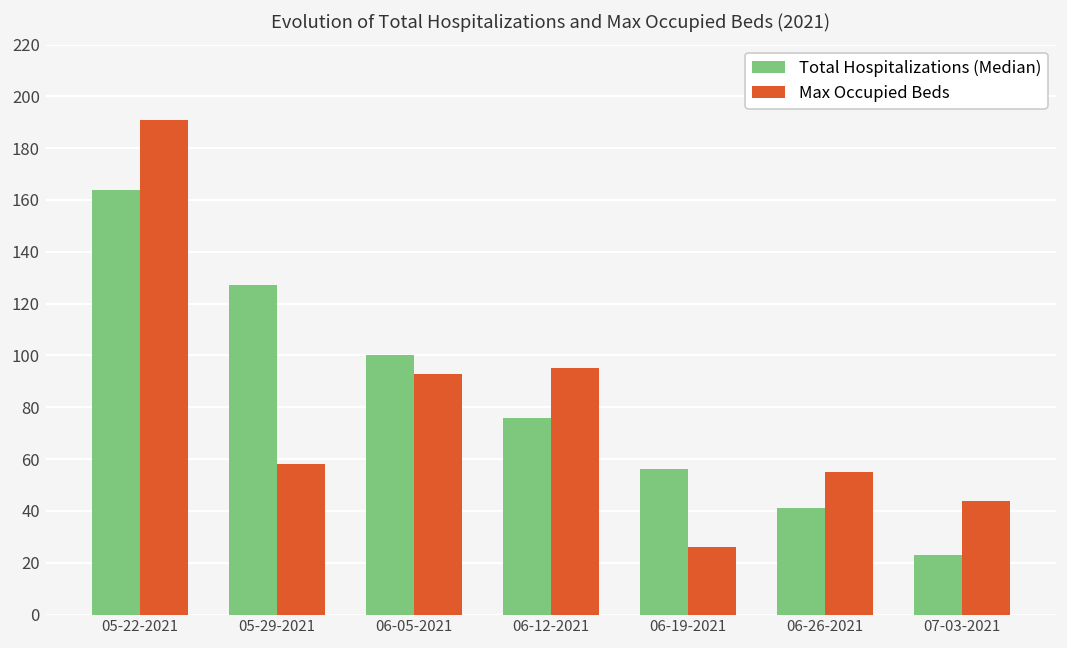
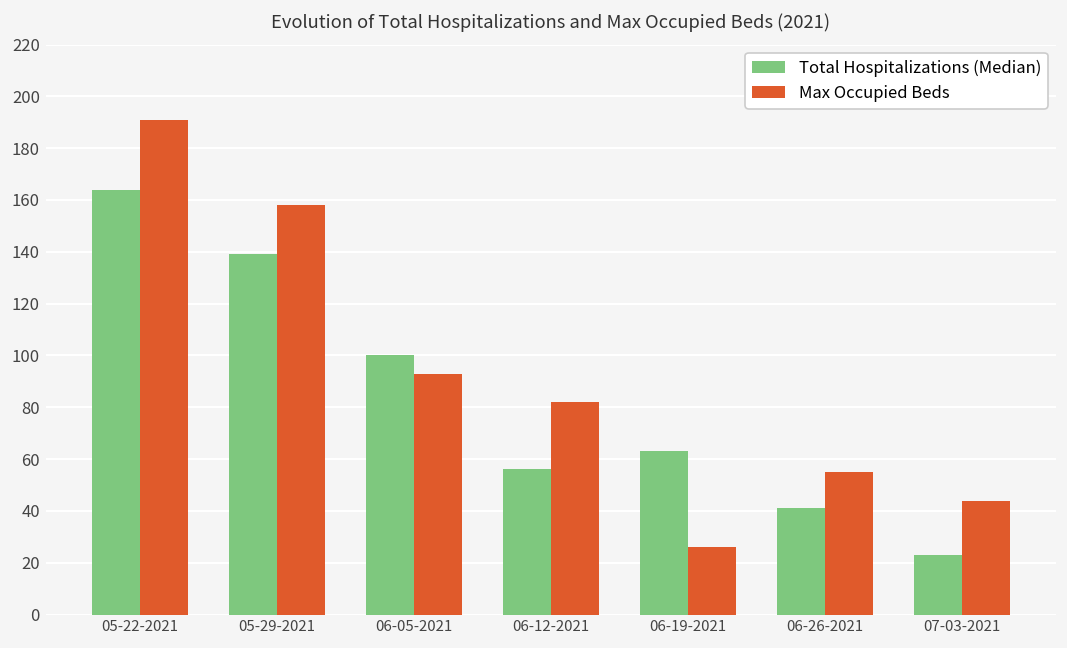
Total Hospitalizations (Median), 05-29-2021: 127 -> 139
Max Occupied Beds, 05-29-2021: 58 -> 158
Total Hospitalizations (Median), 06-12-2021: 76 -> 56
Max Occupied Beds, 06-12-2021: 95 -> 82
Total Hospitalizations (Median), 06-19-2021: 56 -> 63
